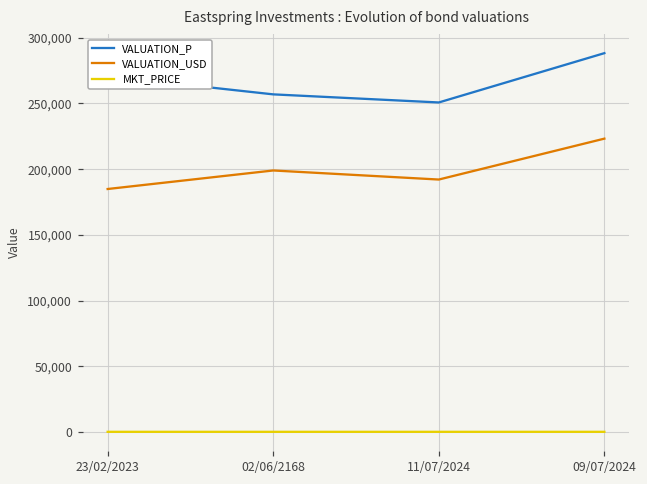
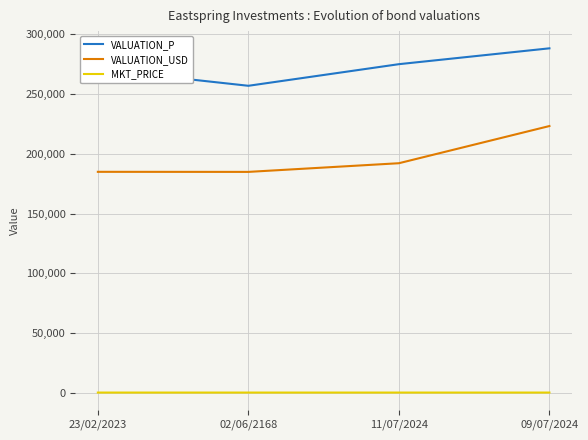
VALUATION_USD, 02/06/2168: 199,000 -> 185,000
VALUATION_P, 11/07/2024: 251,000 -> 275,000
